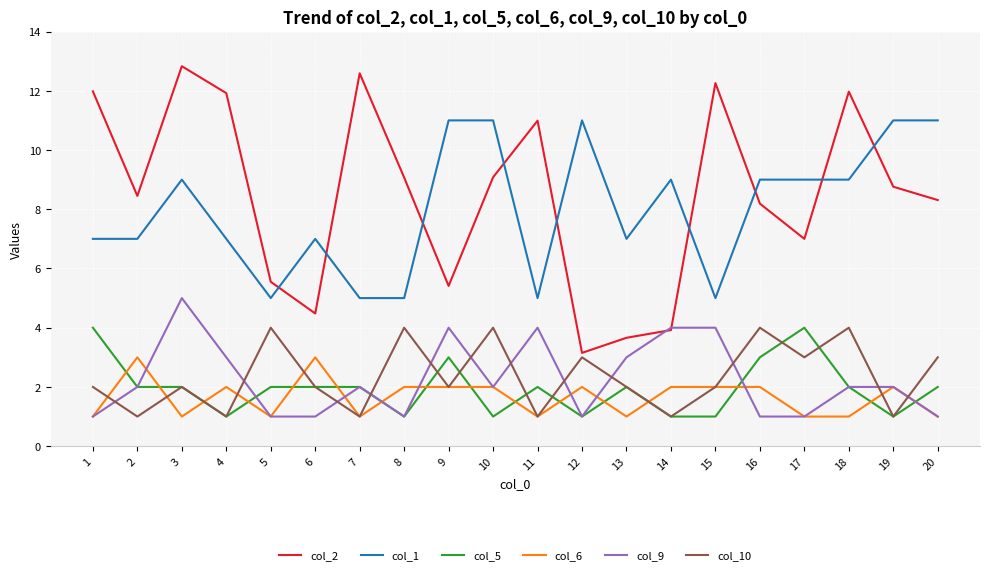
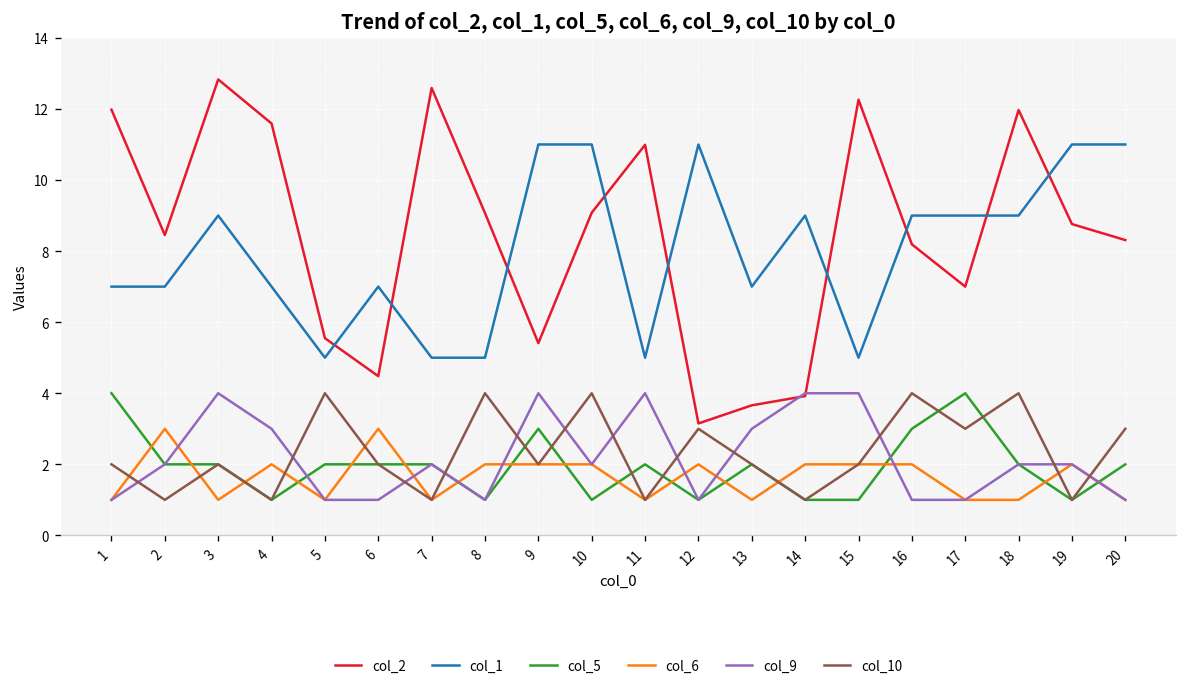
col_9, 3: 5 -> 4
col_2, 4: 11.9 -> 11.6
